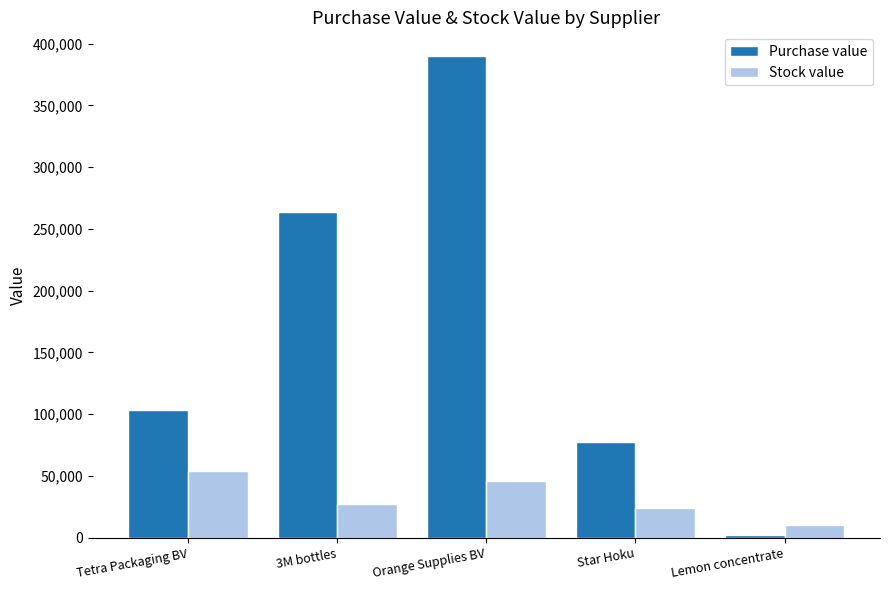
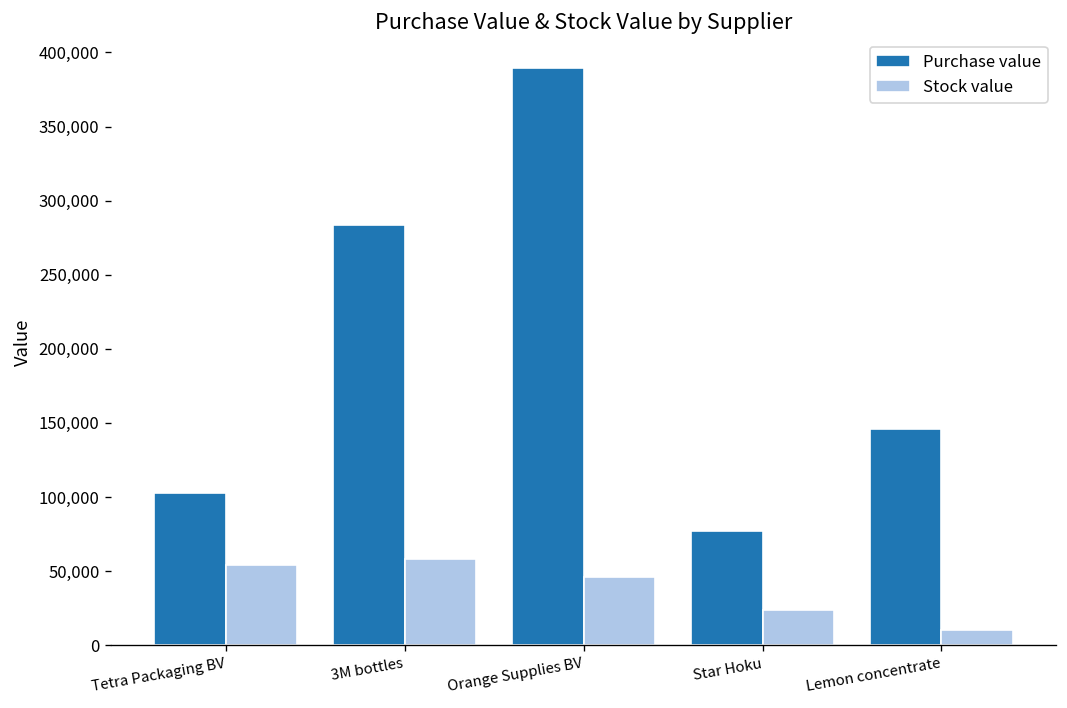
Purchase value, 3M bottles: 264,000 -> 283,000
Stock value, 3M bottles: 28,000 -> 58,000
Purchase value, Lemon concentrate: 2,000 -> 146,000
